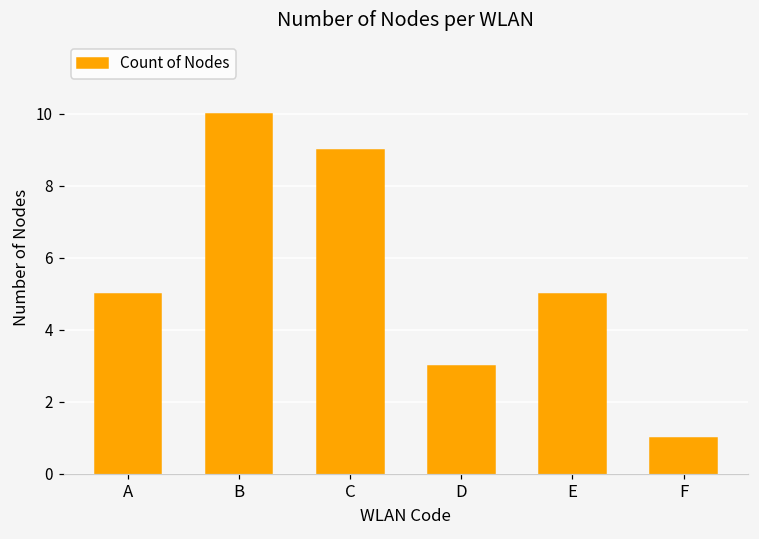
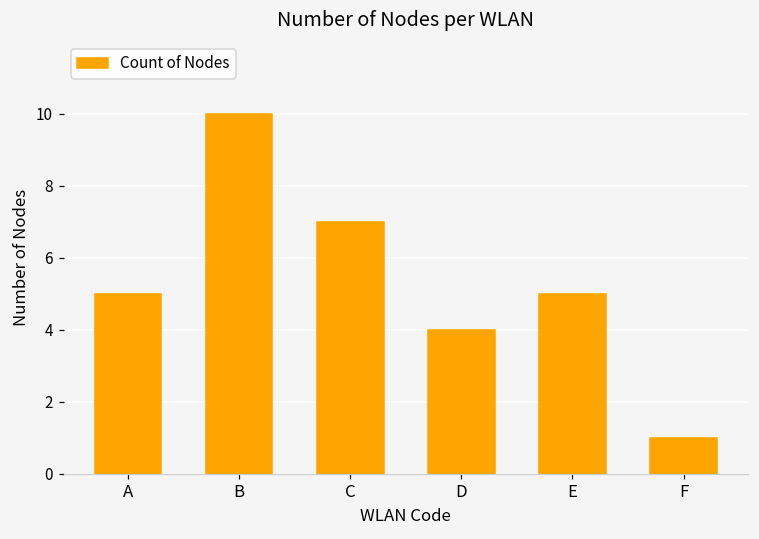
C: 9 -> 7
D: 3 -> 4
